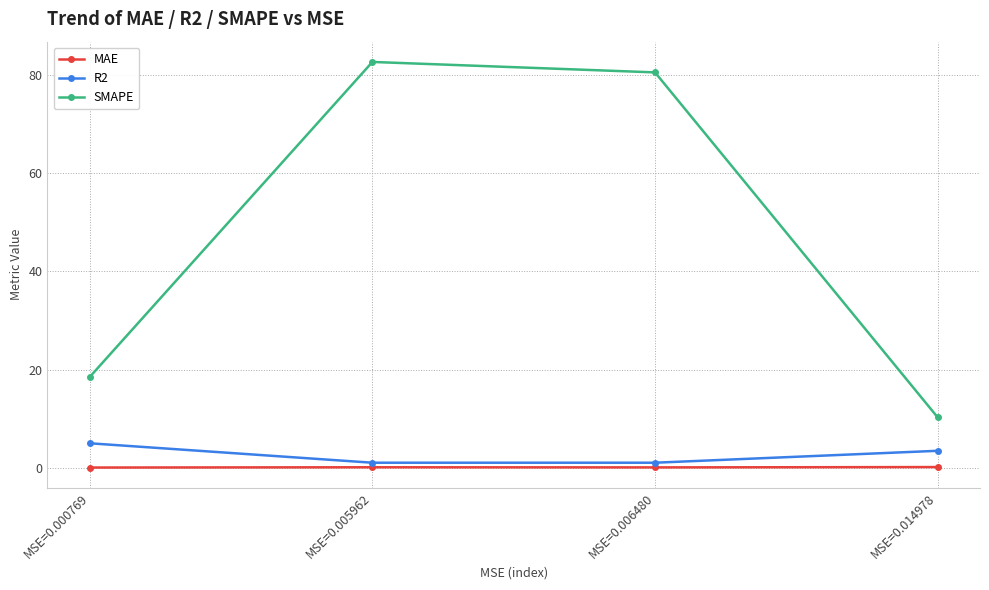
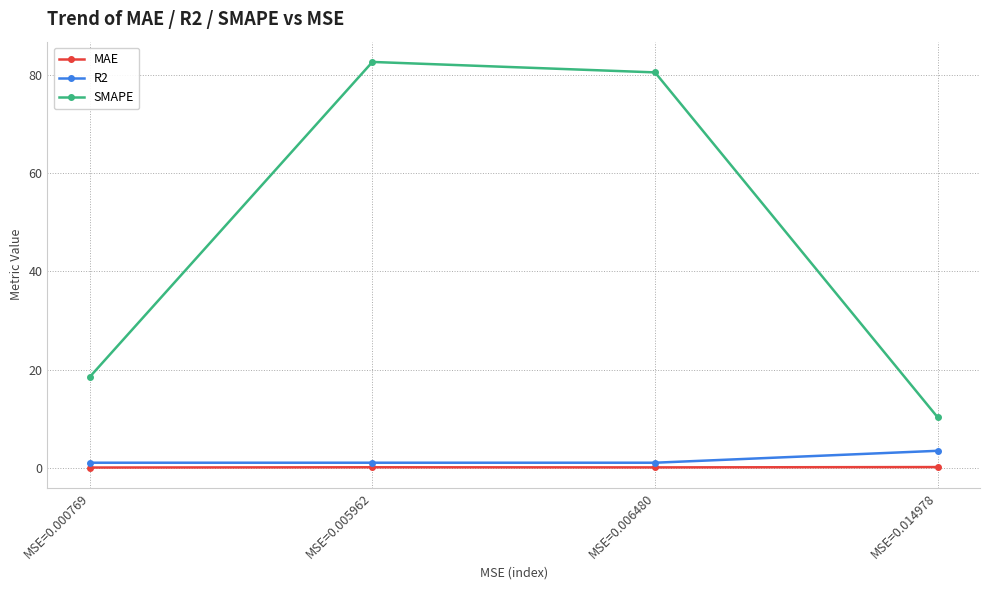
R2, MSE=0.000769: 5 -> 1
